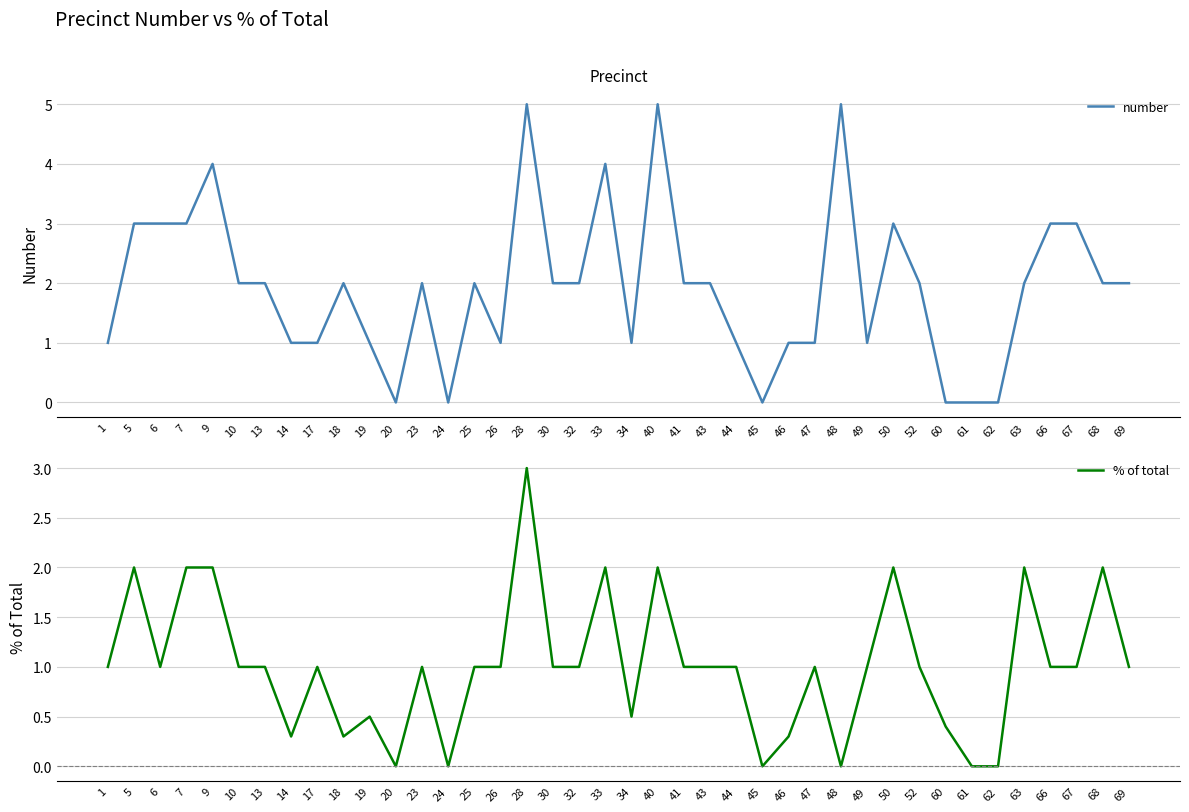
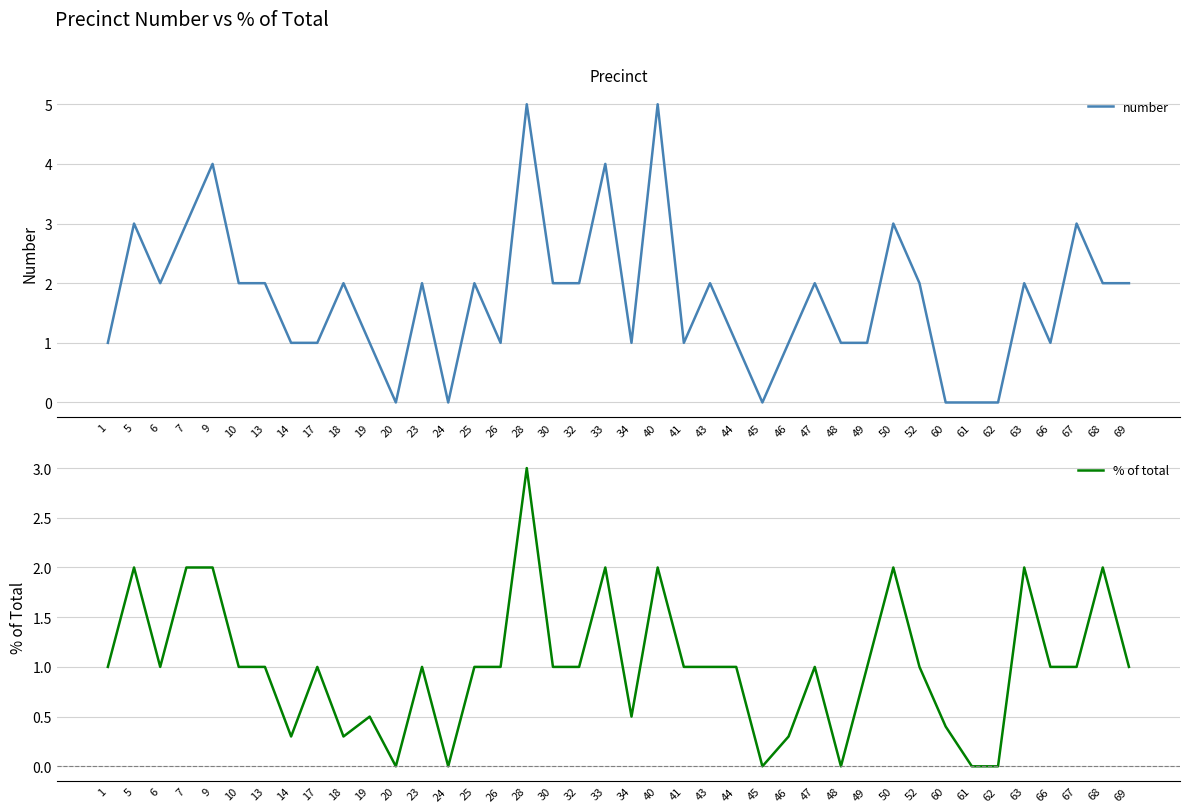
Precinct, 6: 3 -> 2
Precinct, 41: 2 -> 1
Precinct, 47: 1 -> 2
Precinct, 48: 5 -> 1
Precinct, 66: 3 -> 1
